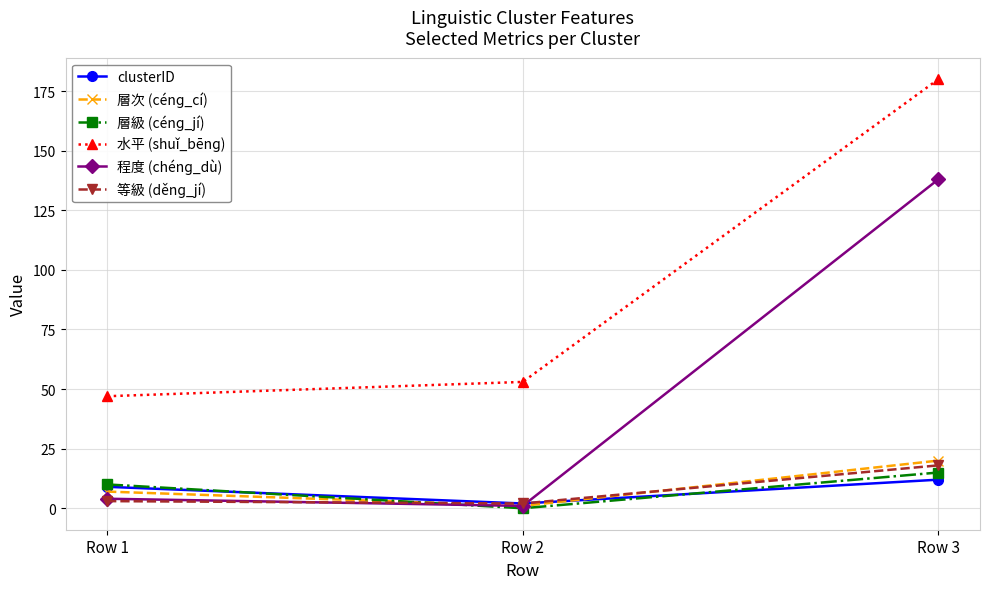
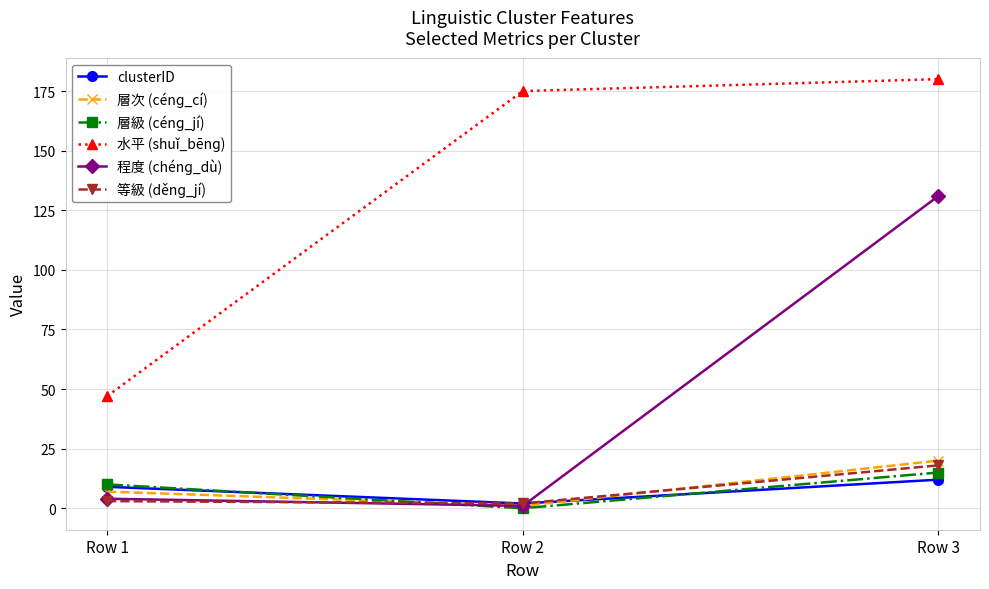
水平 (shuǐ_bēnɡ), Row 2: 53 -> 175
程度 (chénɡ_dù), Row 3: 138 -> 131
